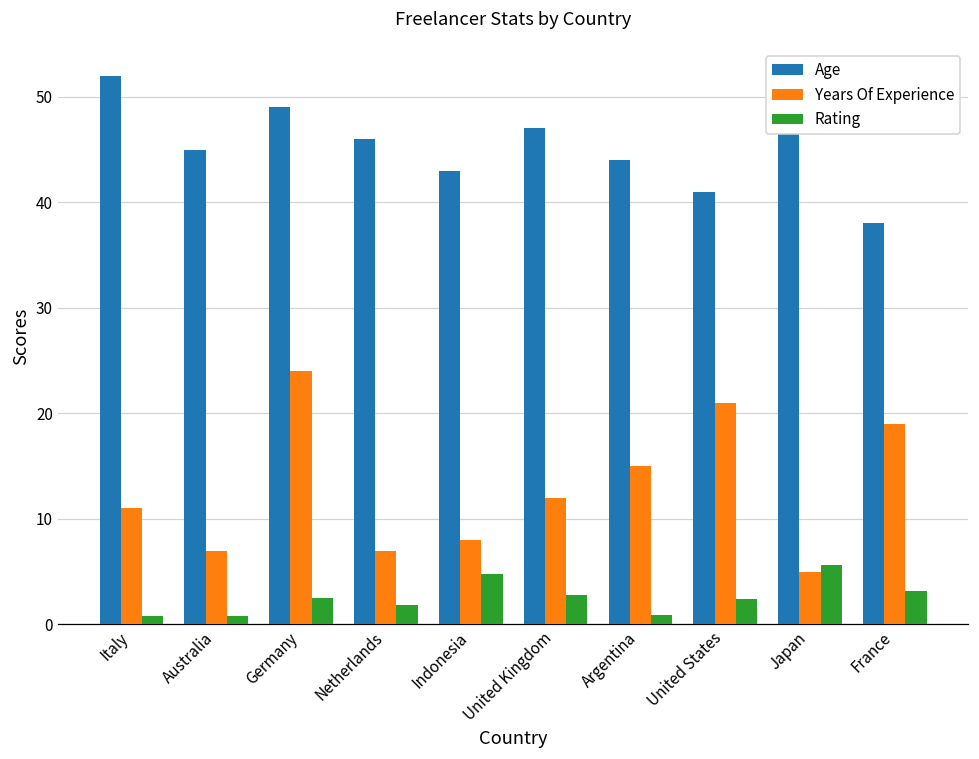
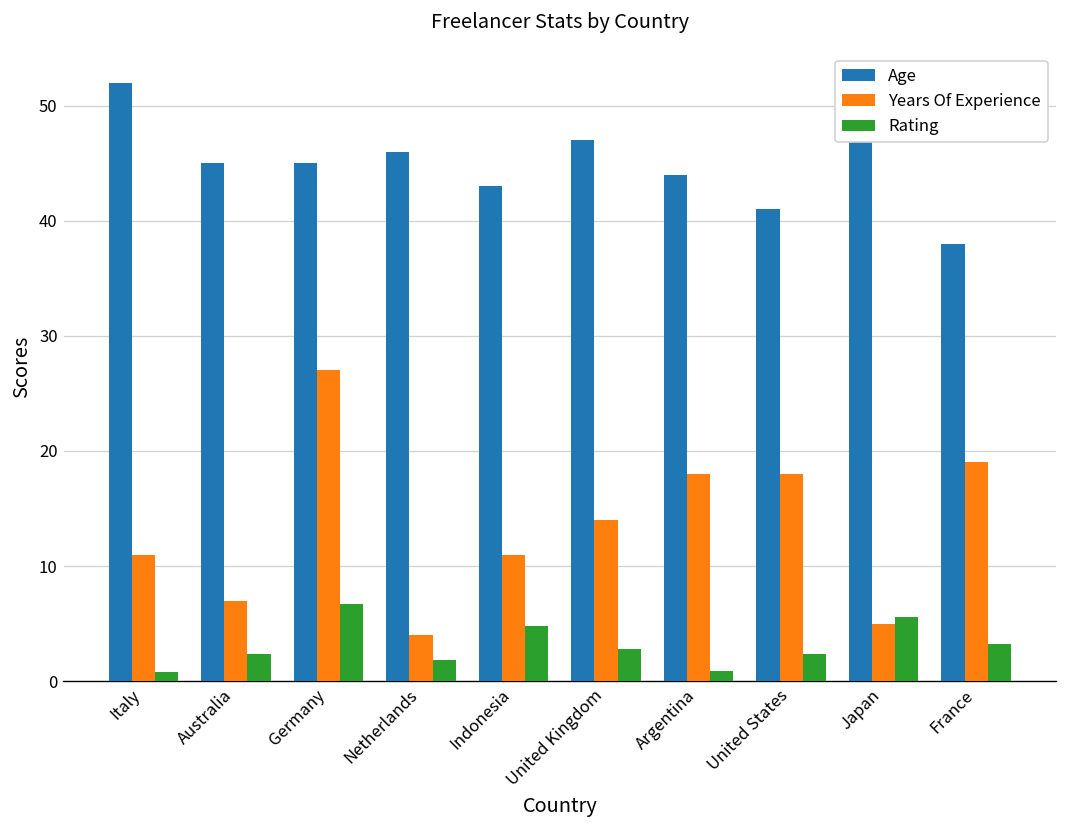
Rating, Australia: 1 -> 2
Age, Germany: 49 -> 45
Years Of Experience, Germany: 24 -> 27
Rating, Germany: 3 -> 7
Years Of Experience, Netherlands: 7 -> 4
Years Of Experience, Indonesia: 8 -> 11
Years Of Experience, United Kingdom: 12 -> 14
Years Of Experience, Argentina: 15 -> 18
Years Of Experience, United States: 21 -> 18
